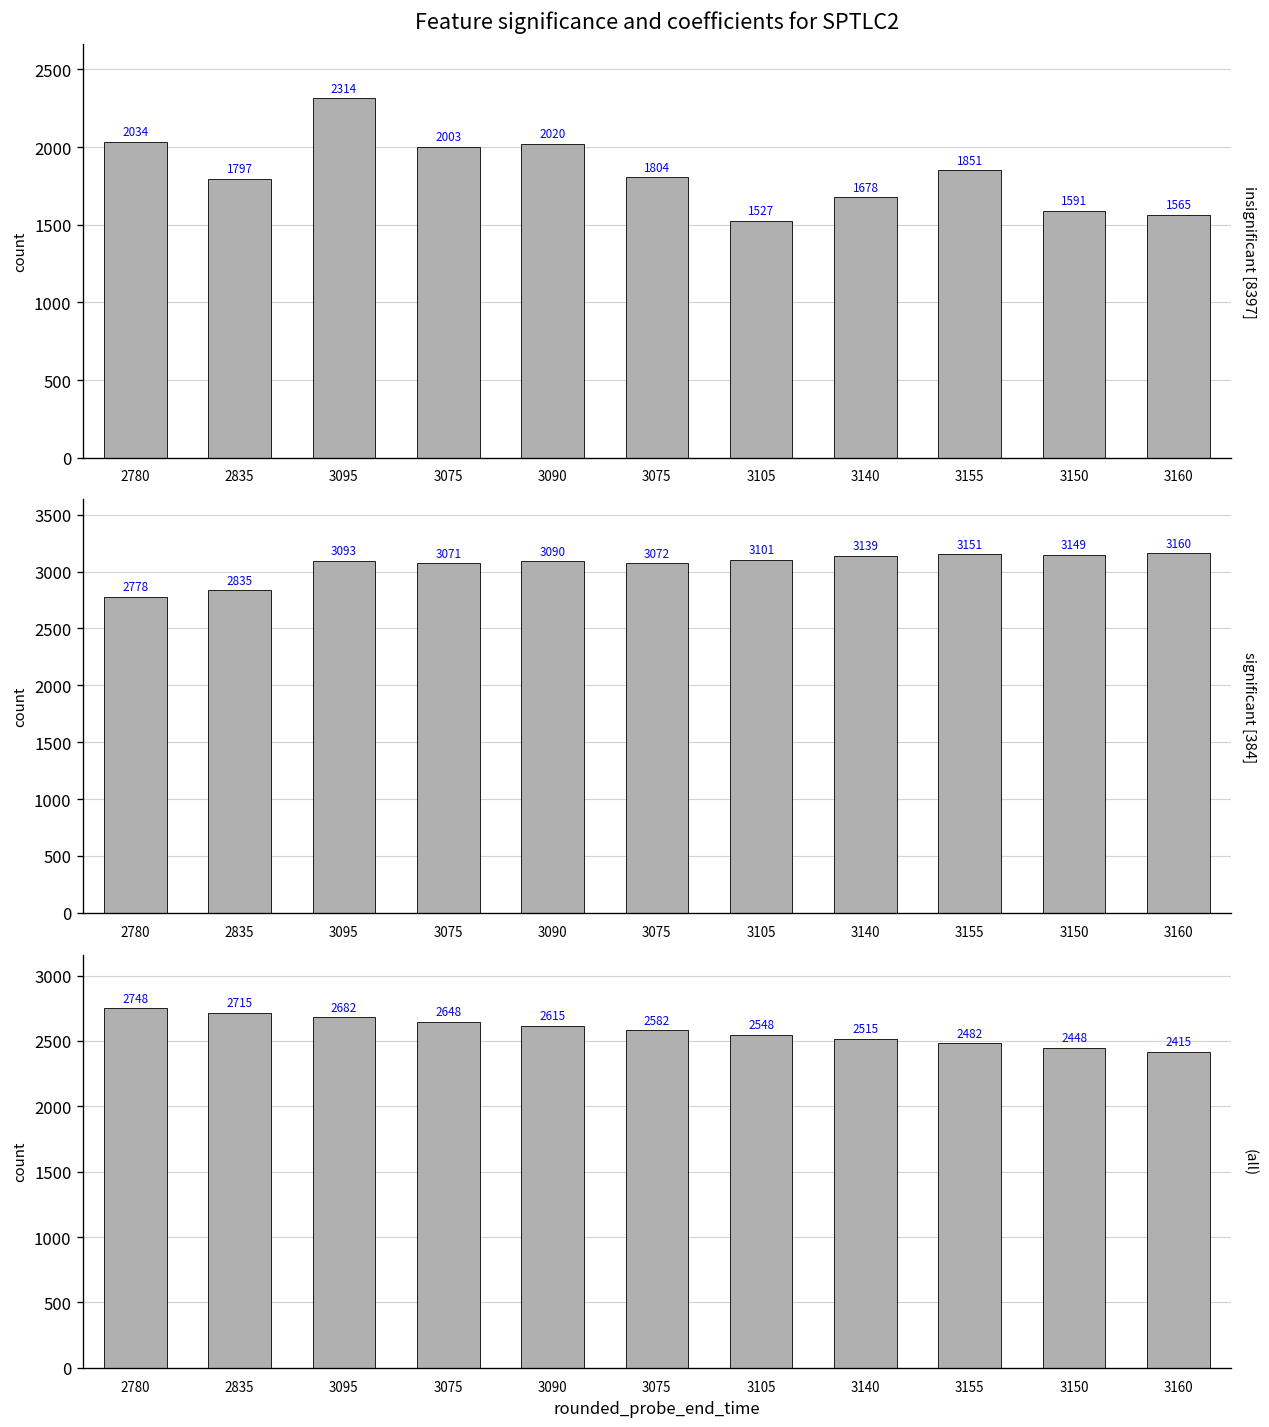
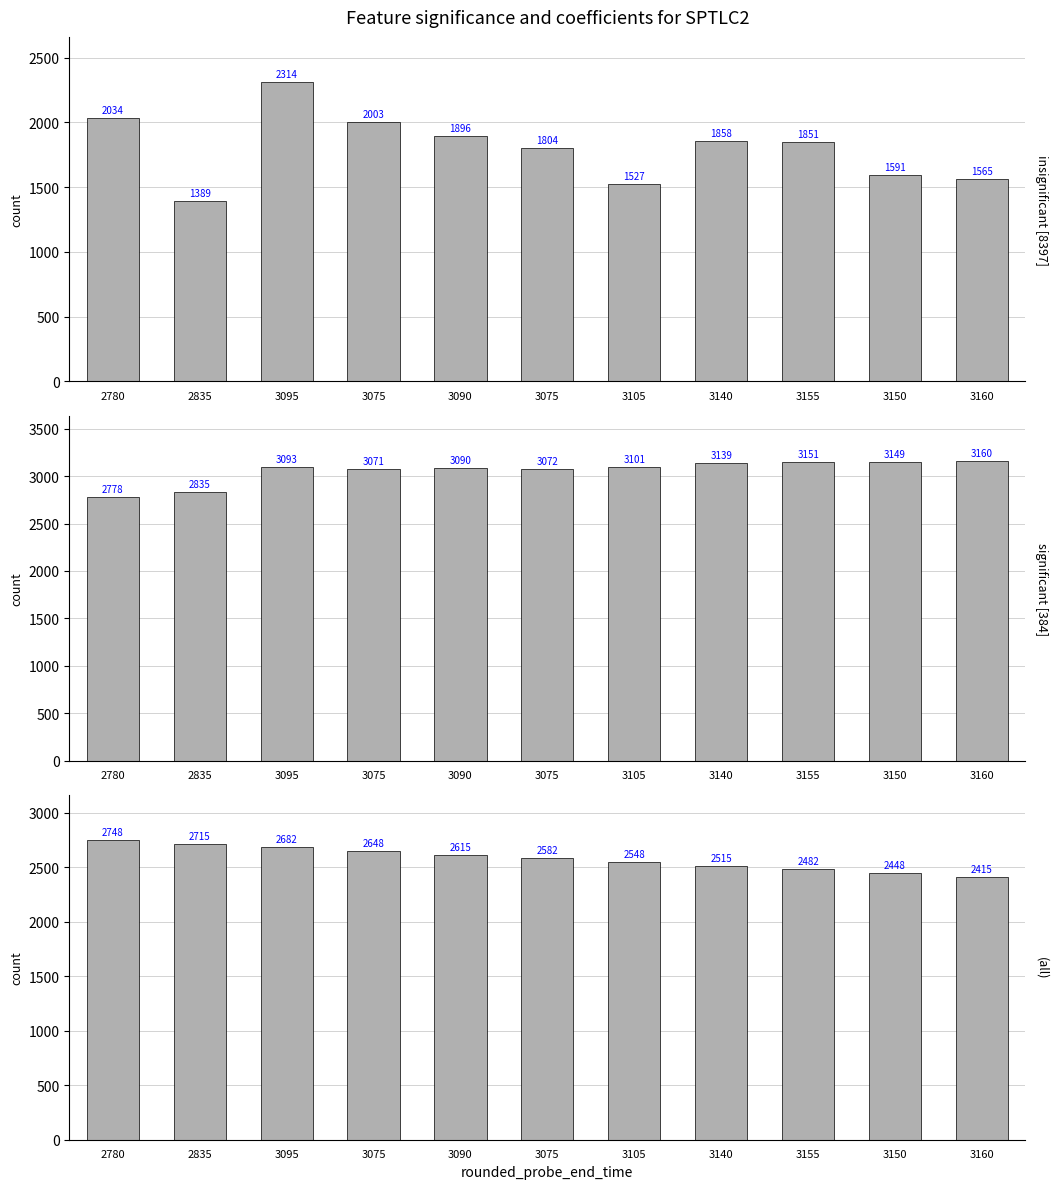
Feature significance and coefficients for SPTLC2, 2835: 1797 -> 1389
Feature significance and coefficients for SPTLC2, 3090: 2020 -> 1896
Feature significance and coefficients for SPTLC2, 3140: 1678 -> 1858
